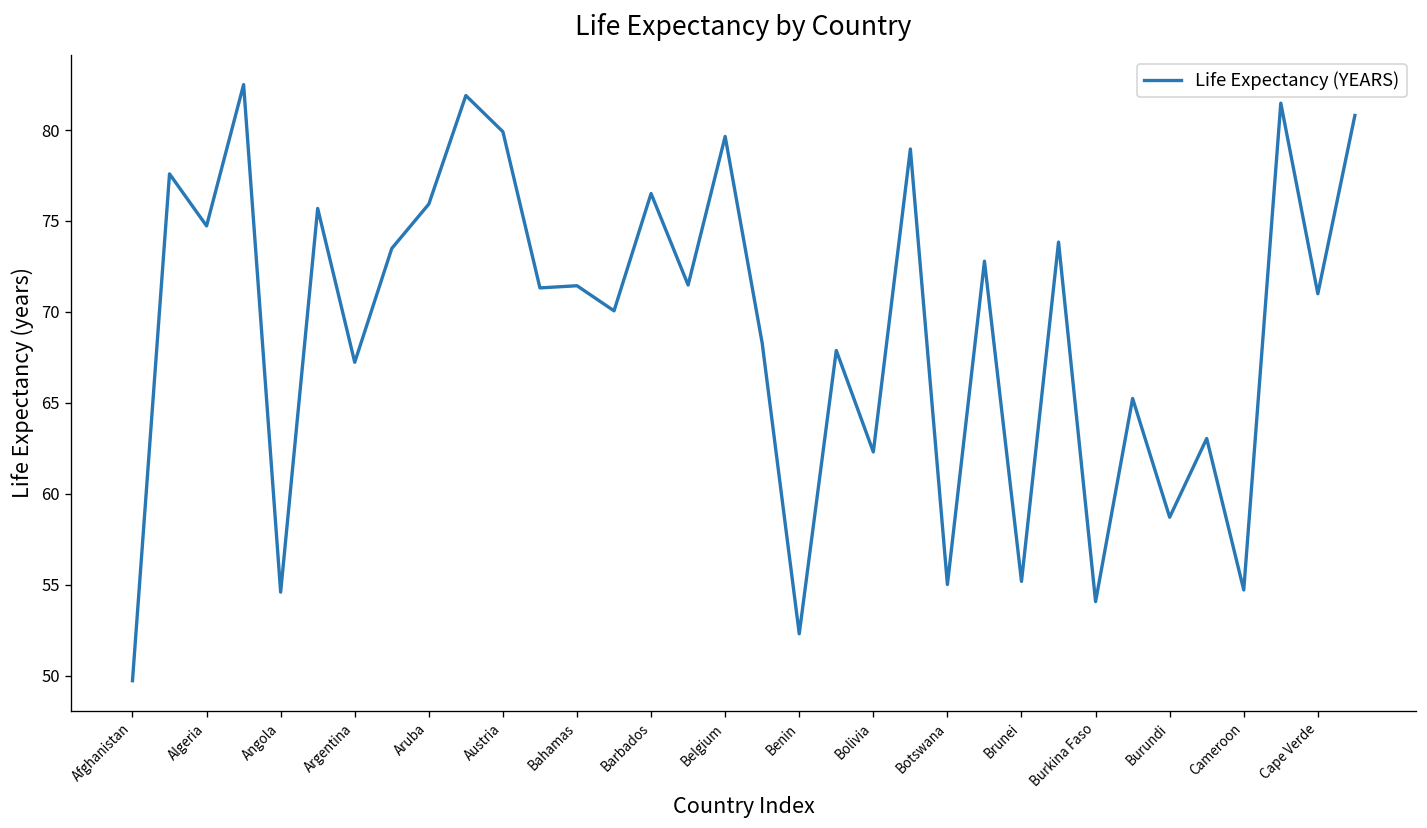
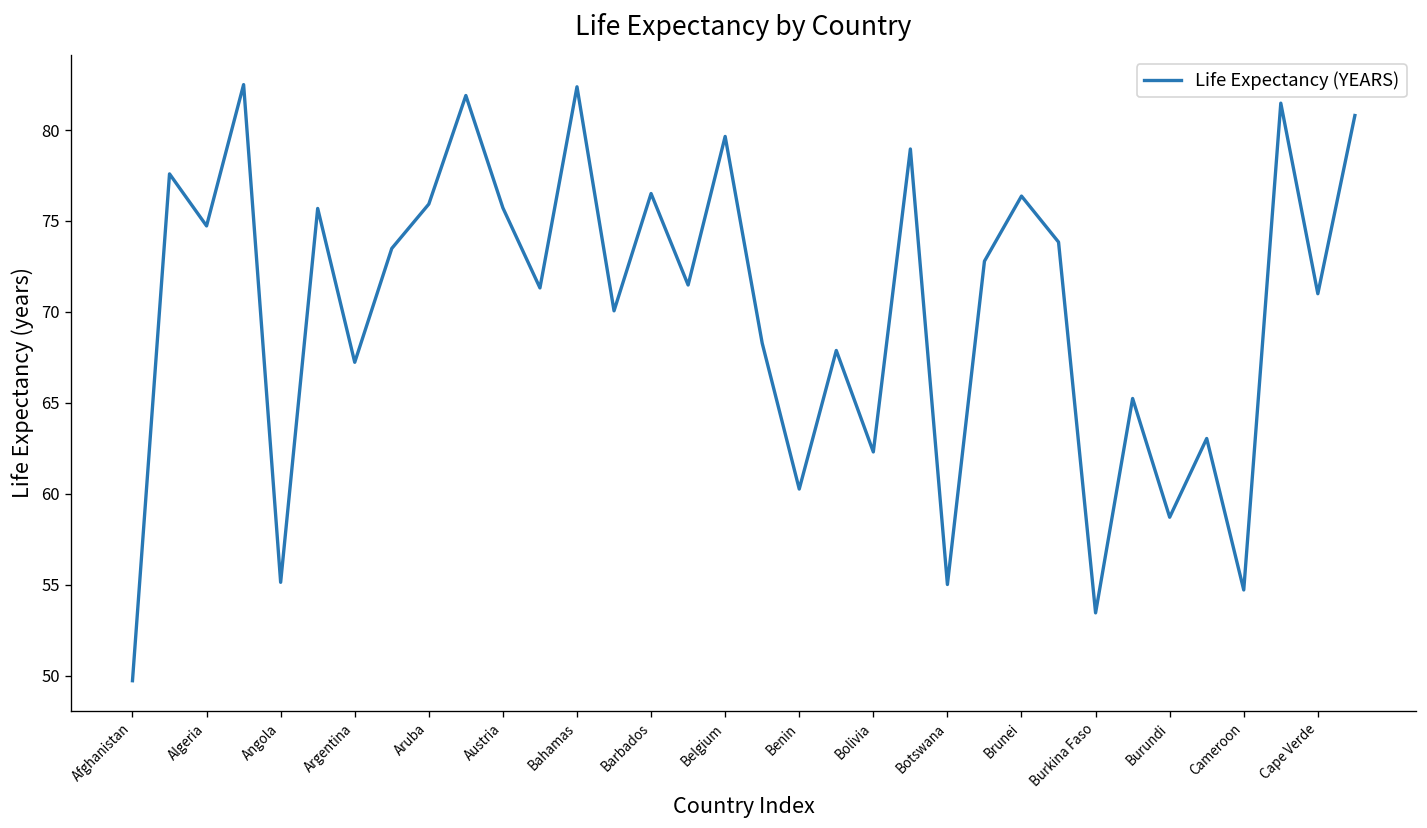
Angola: 54.6 -> 55.1
Austria: 79.9 -> 75.7
Bahamas: 71.4 -> 82.4
Benin: 52.3 -> 60.3
Brunei: 55.2 -> 76.4
Burkina Faso: 54.1 -> 53.5
